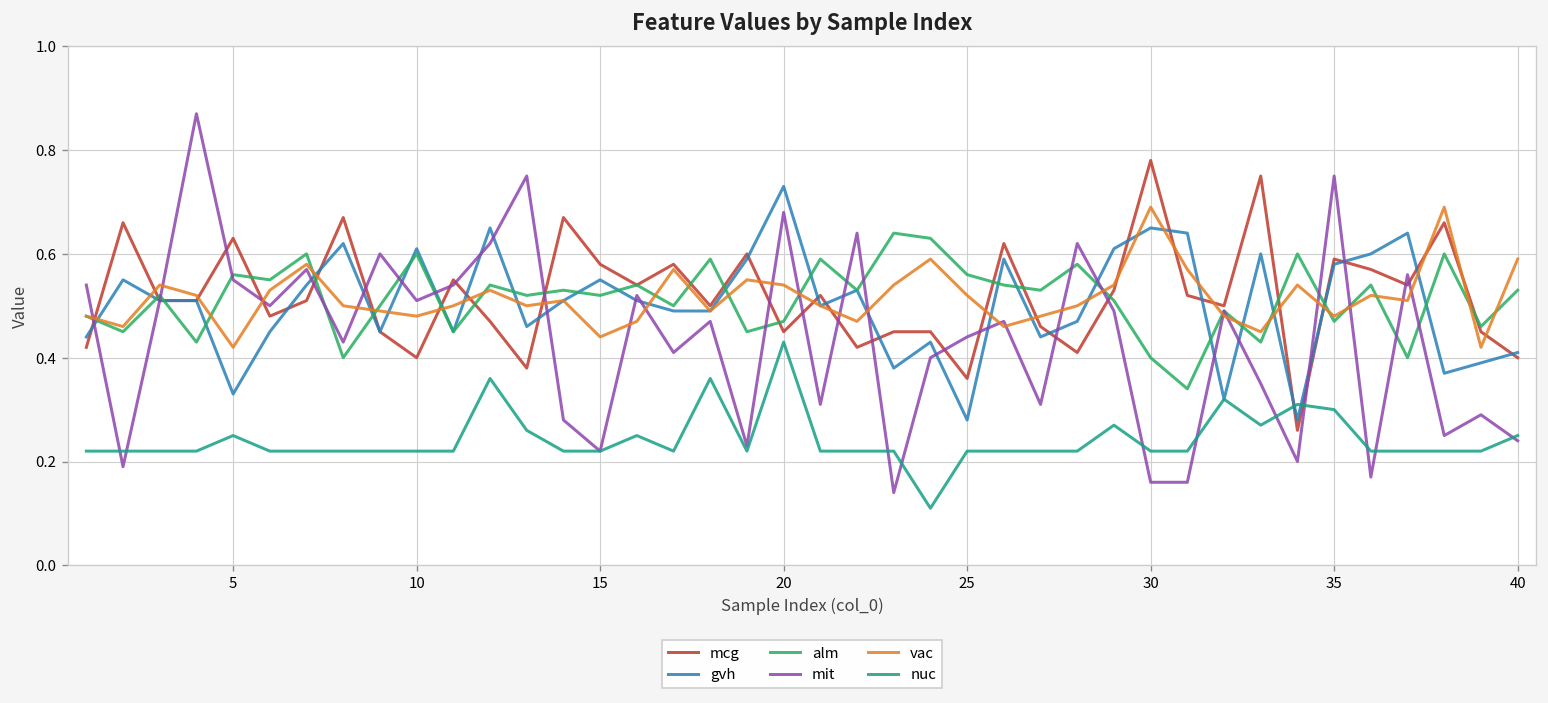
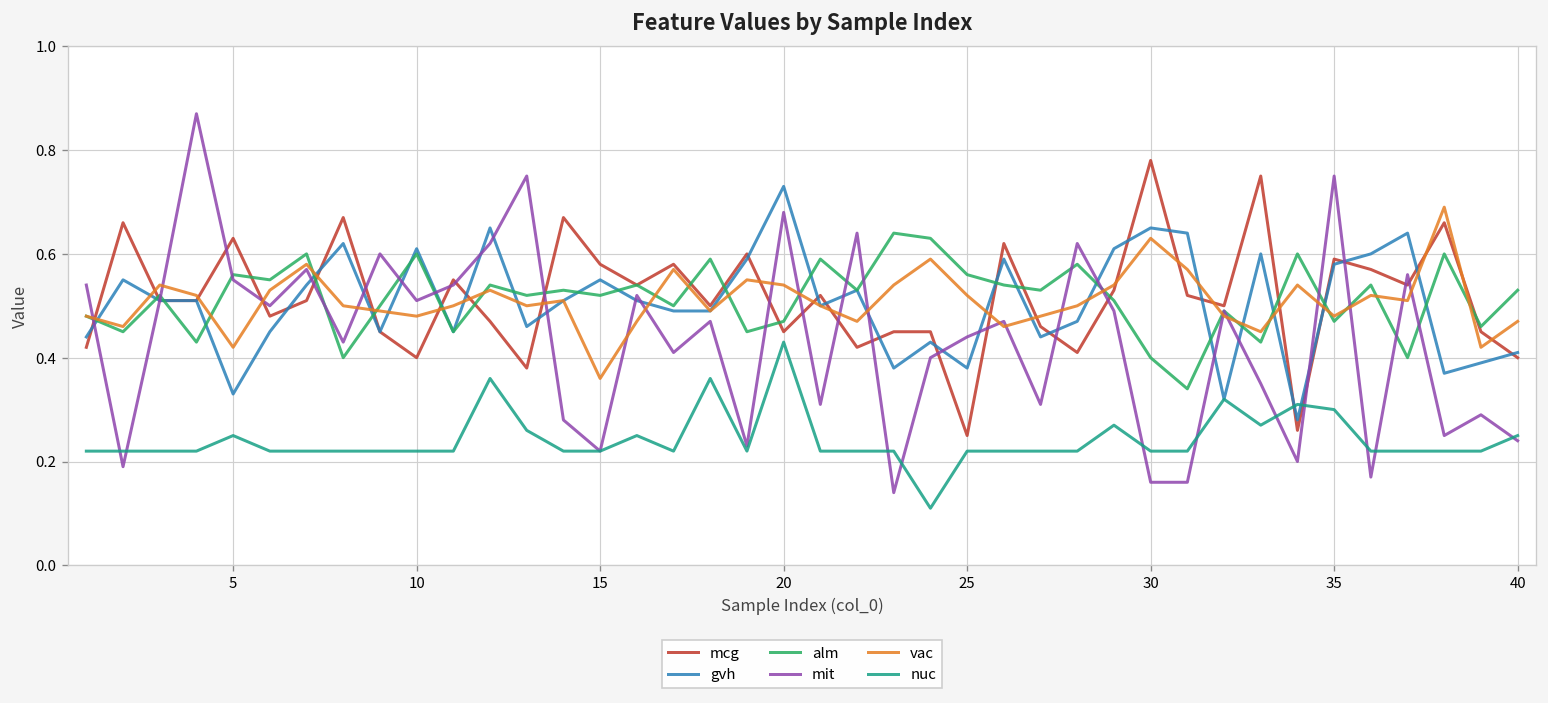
vac, 15: 0.44 -> 0.36
mcg, 25: 0.36 -> 0.25
gvh, 25: 0.28 -> 0.38
vac, 30: 0.69 -> 0.63
vac, 40: 0.59 -> 0.47
